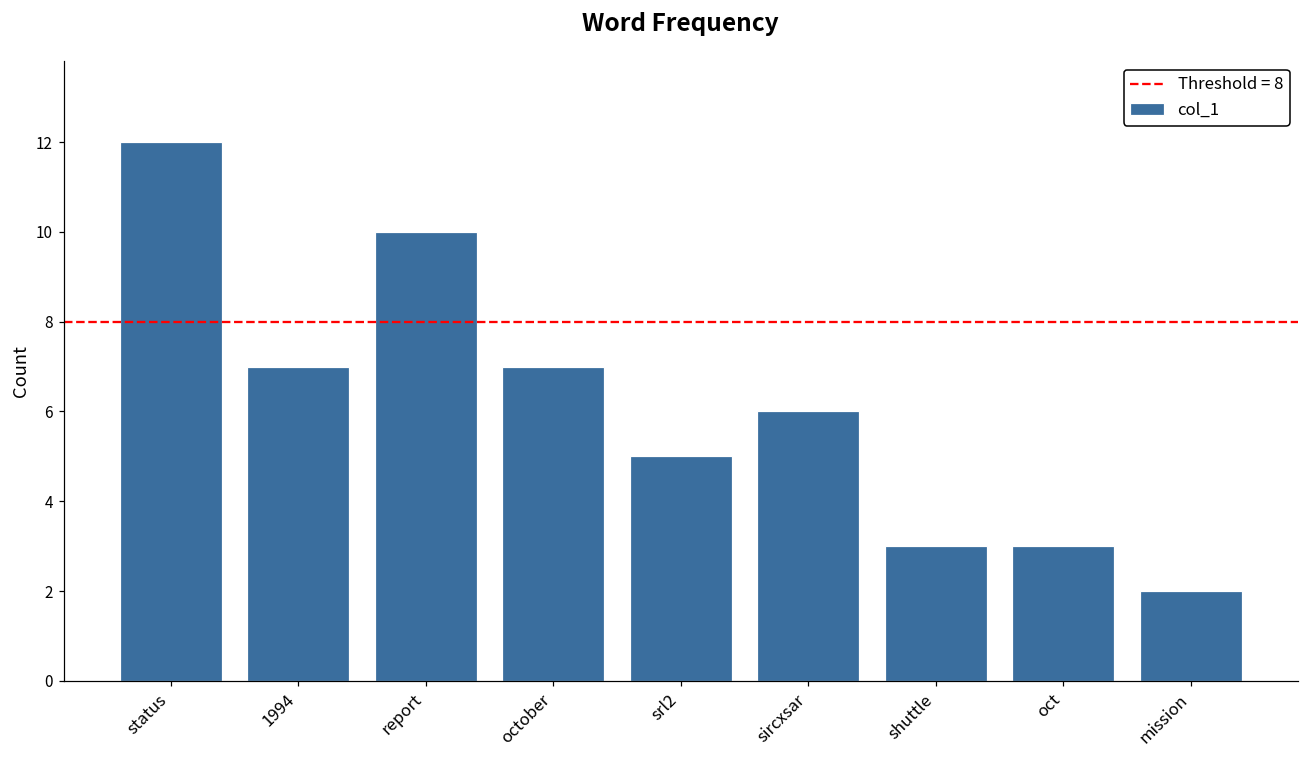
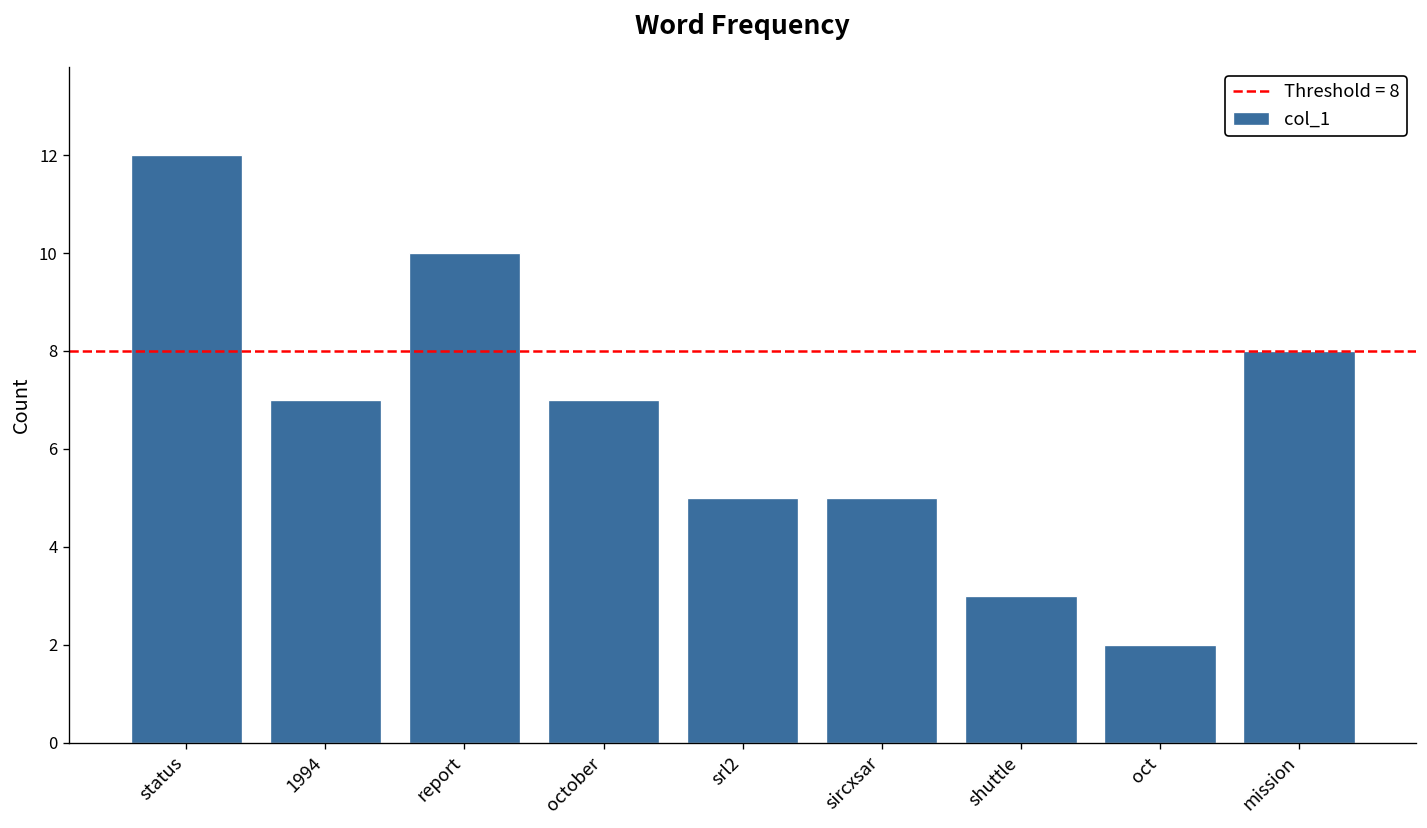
sircxsar: 6 -> 5
oct: 3 -> 2
mission: 2 -> 8
